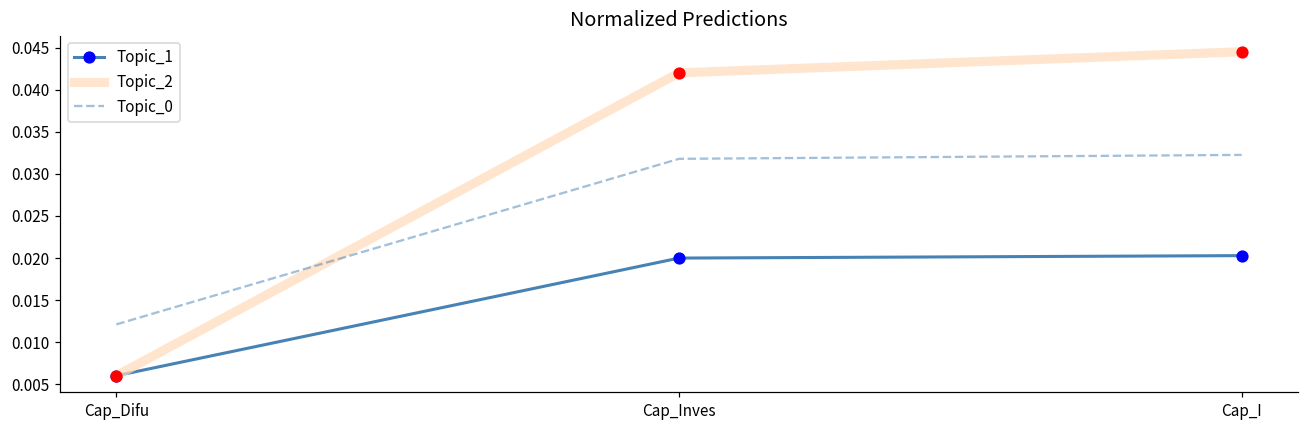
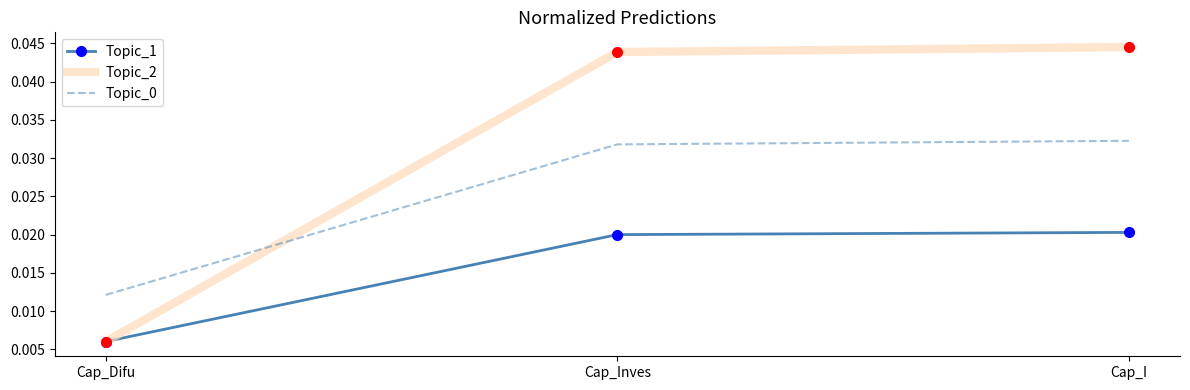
Topic_2, Cap_Inves: 0.042 -> 0.044
